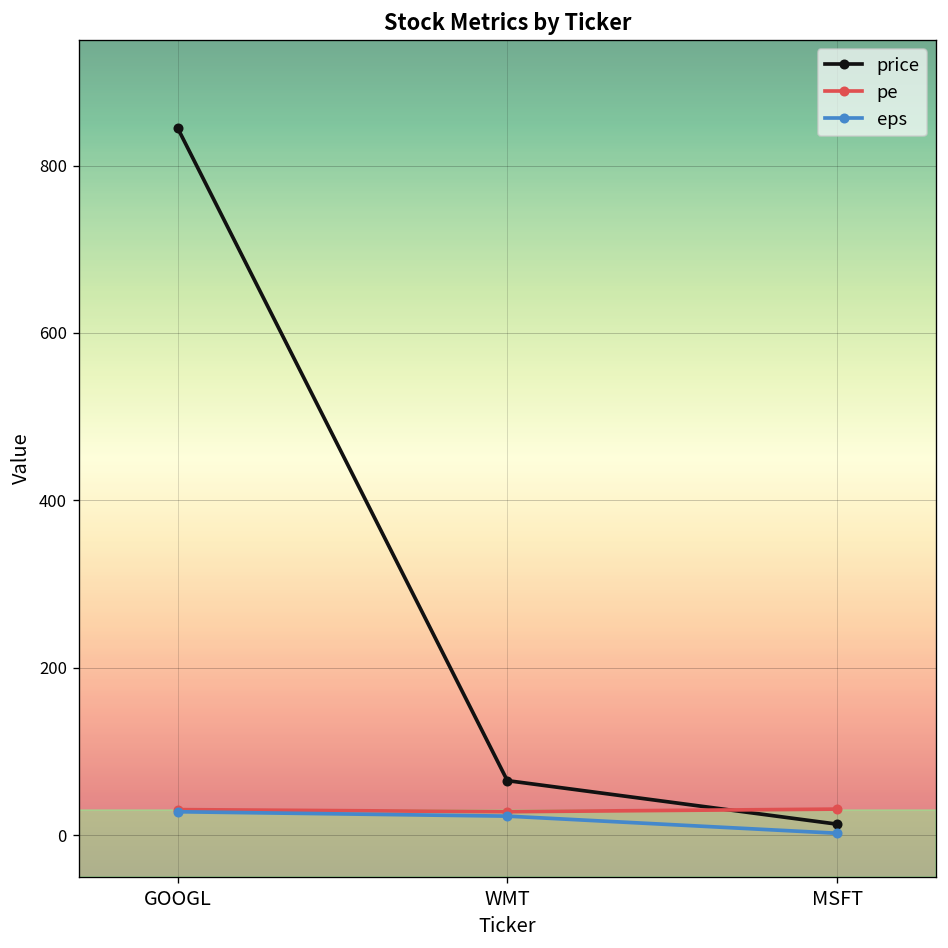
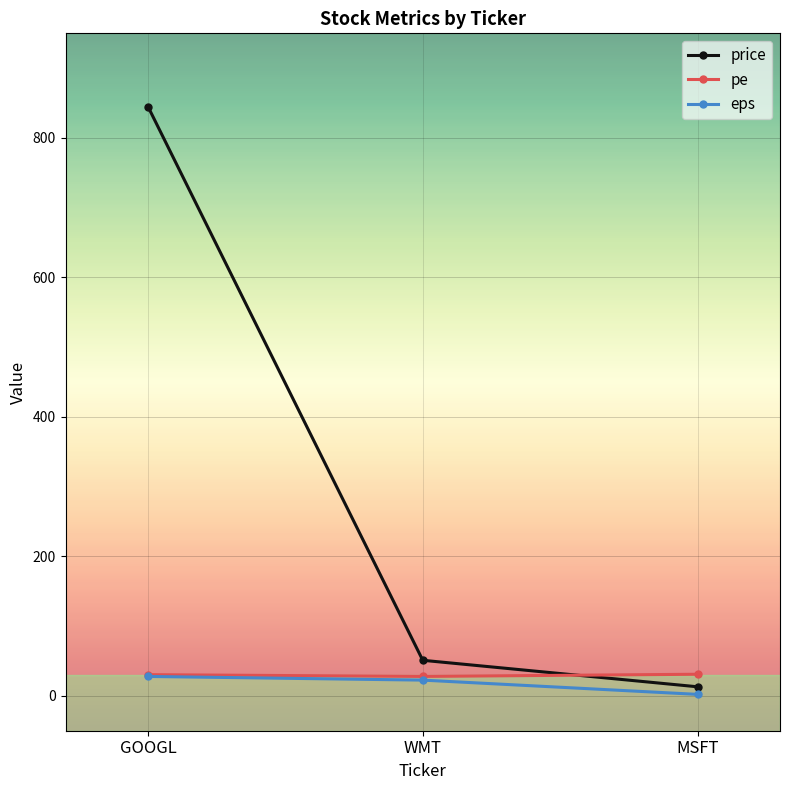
price, WMT: 70 -> 50
